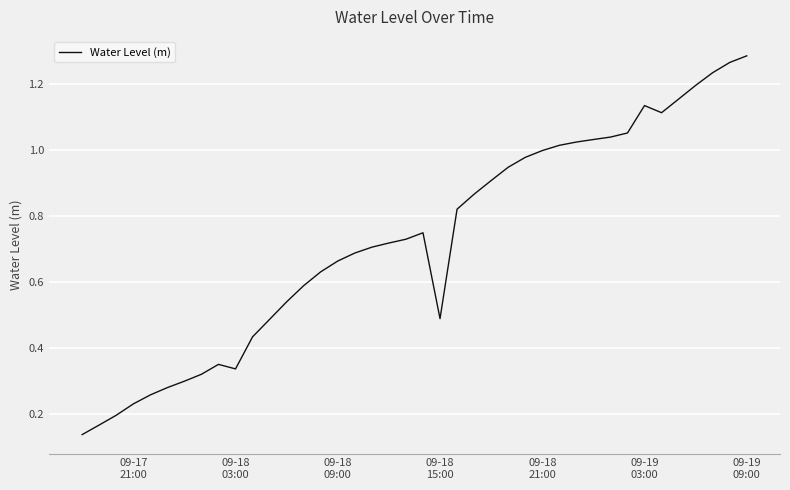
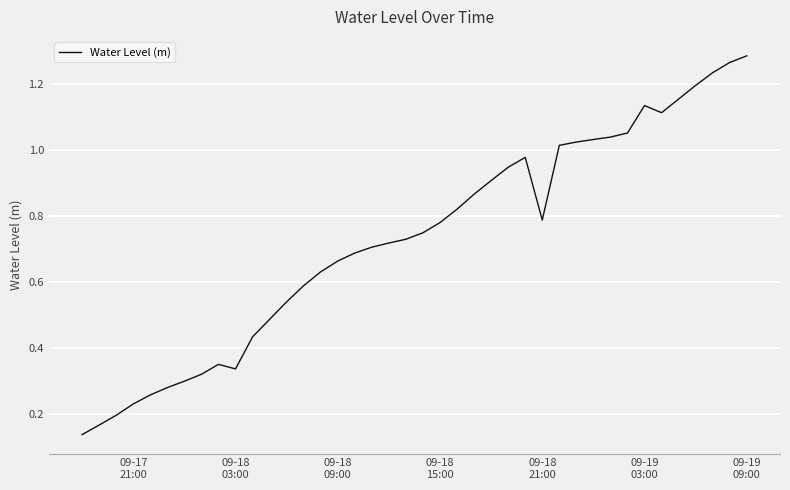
09-18 15:00: 0.49 -> 0.78
09-18 21:00: 1.00 -> 0.79
